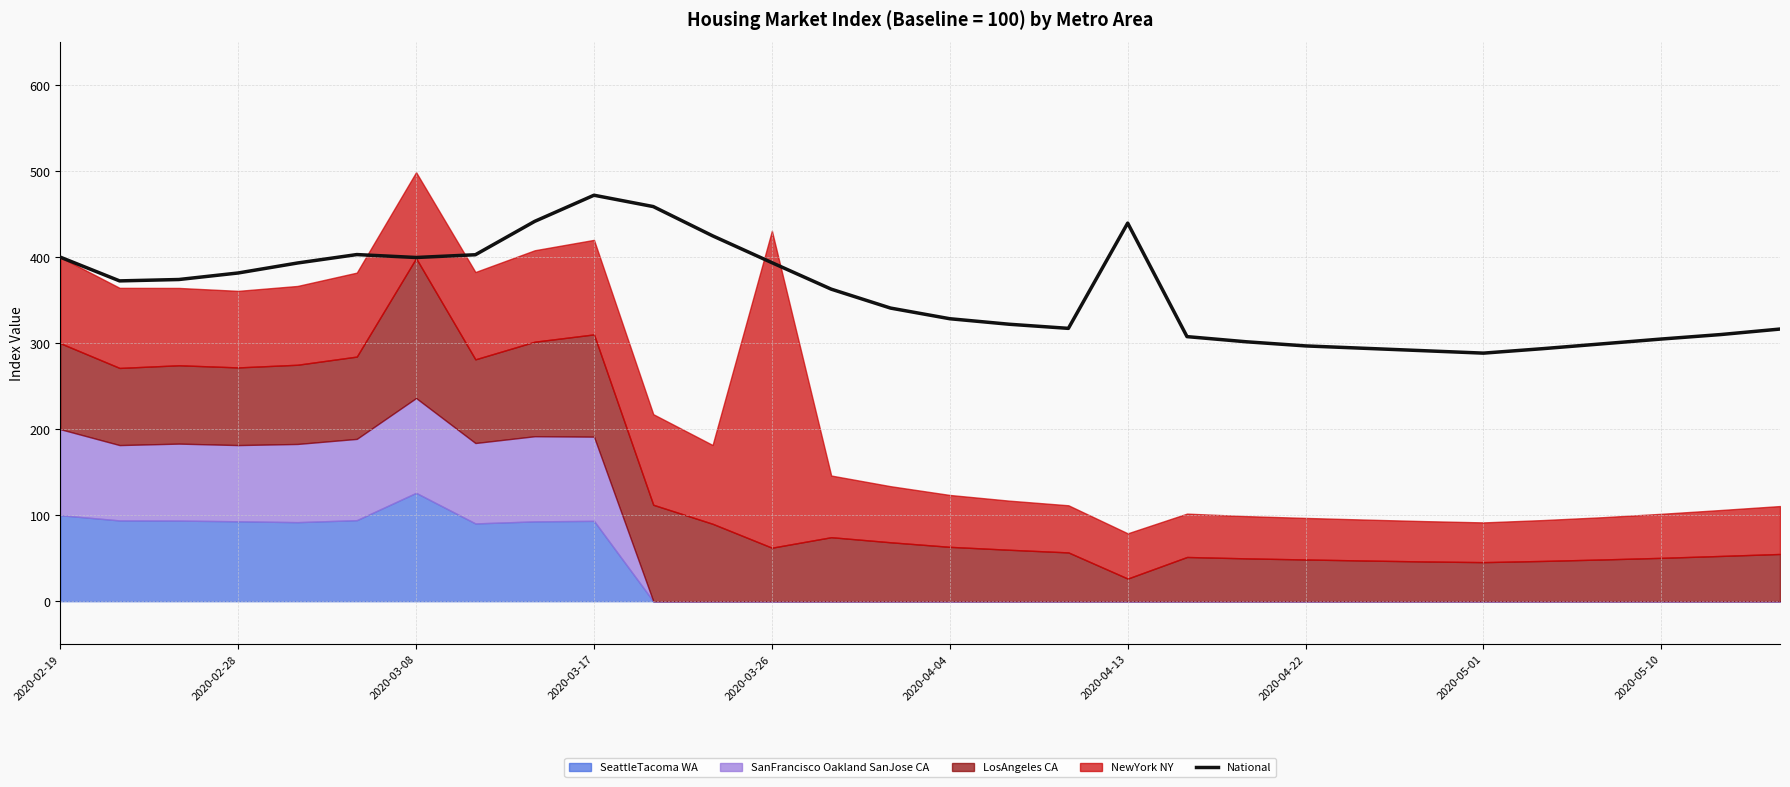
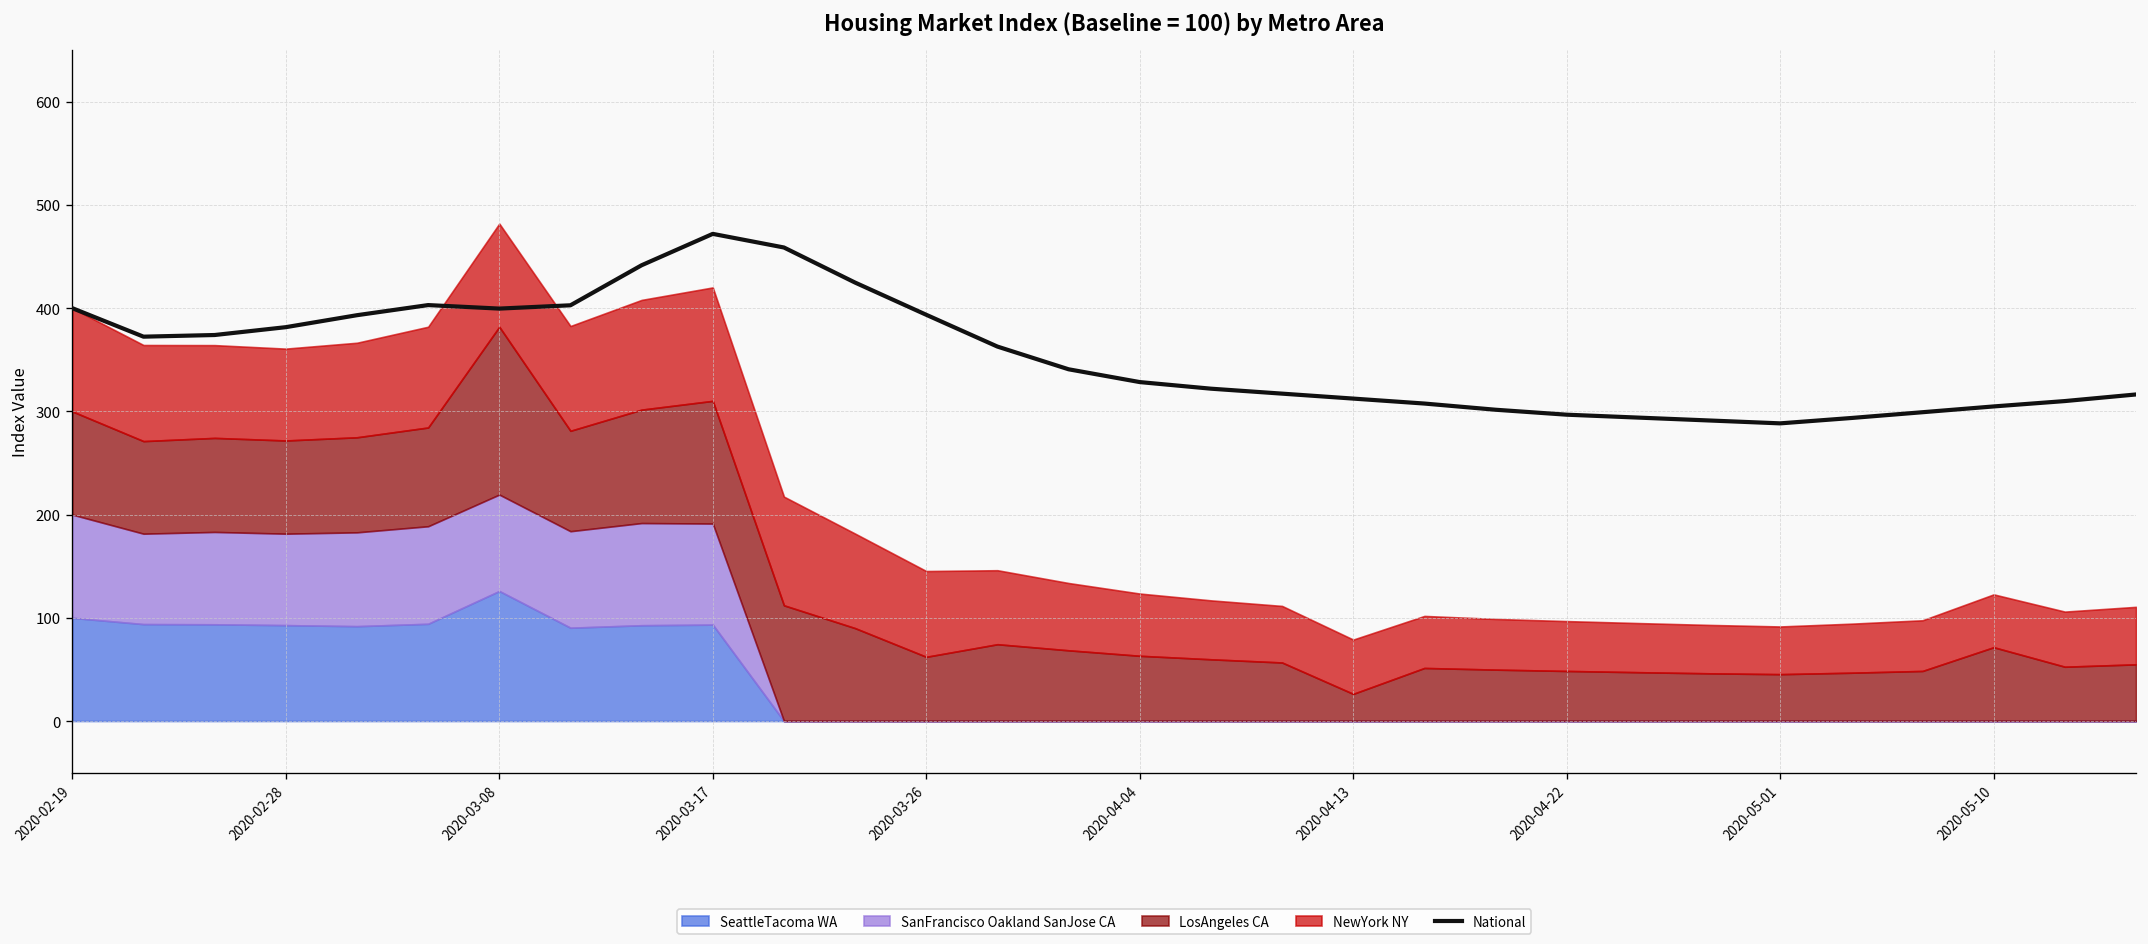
SanFrancisco Oakland SanJose CA, 2020-03-08: 110 -> 90
NewYork NY, 2020-03-26: 370 -> 80
National, 2020-04-13: 440 -> 310
LosAngeles CA, 2020-05-10: 50 -> 70
